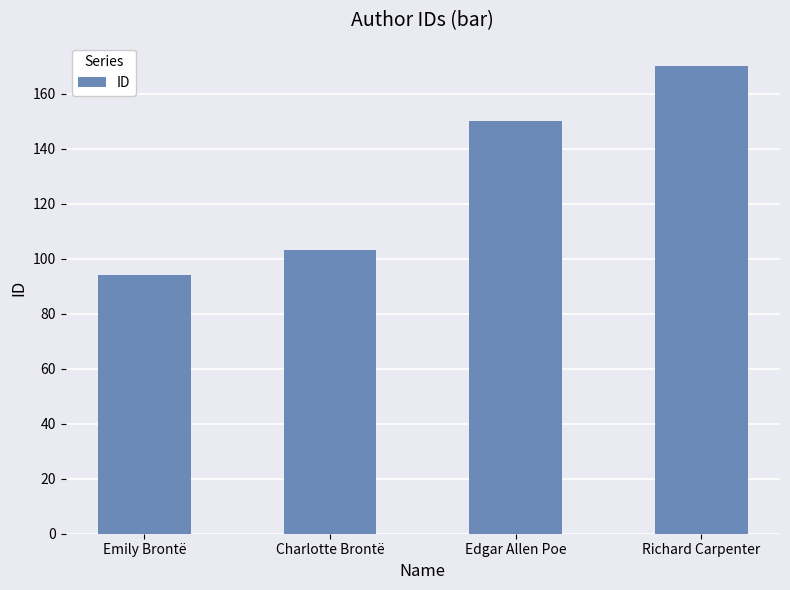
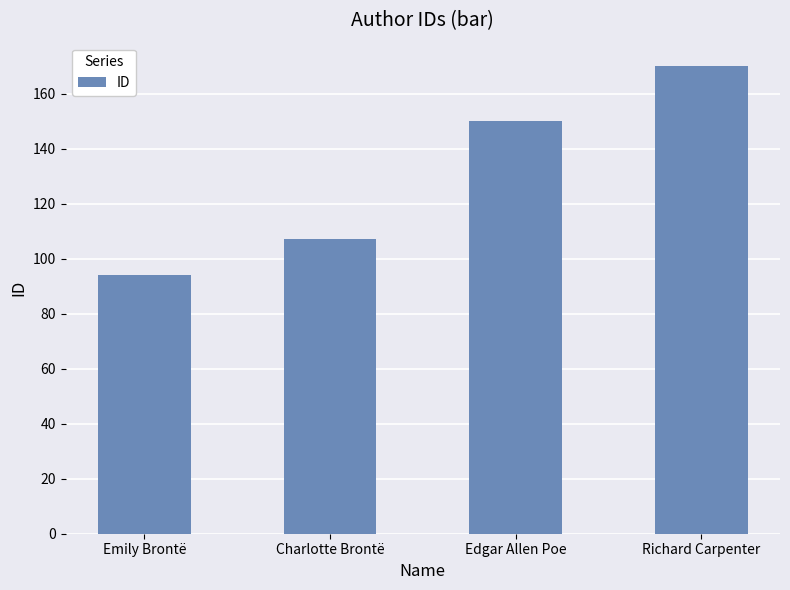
Charlotte Brontë: 103 -> 107
